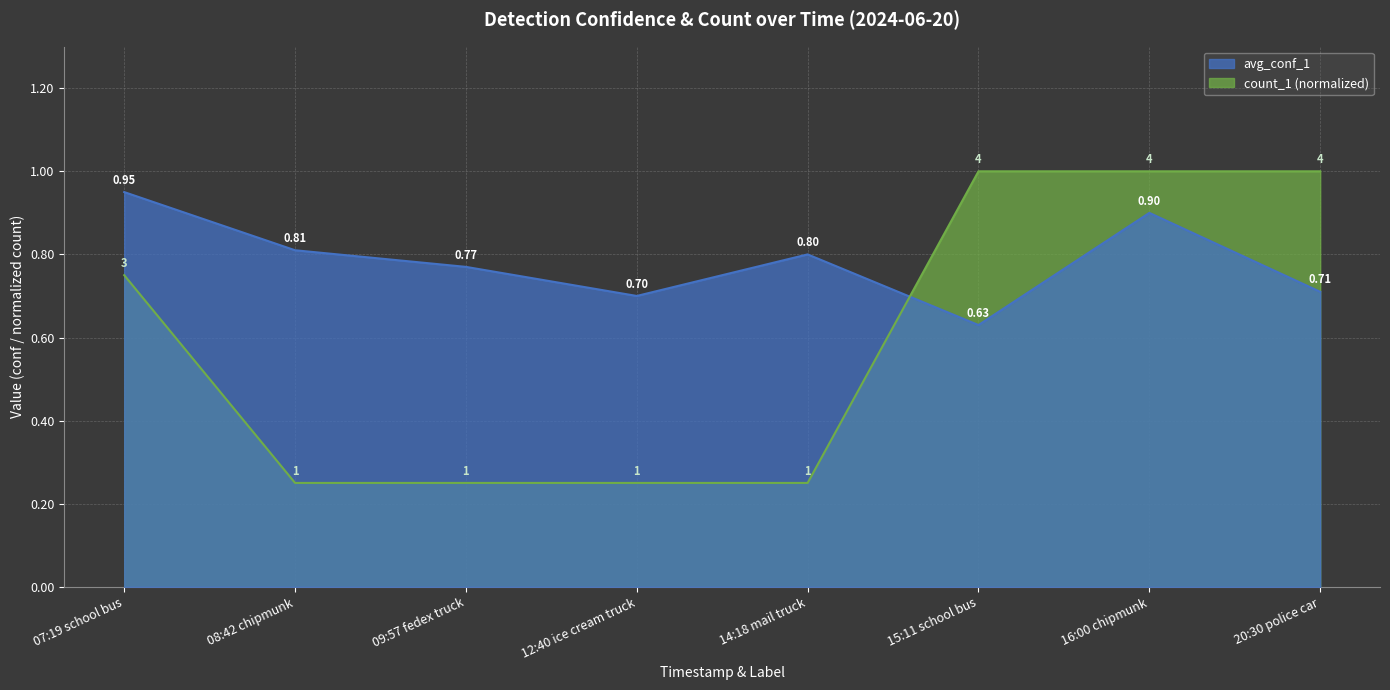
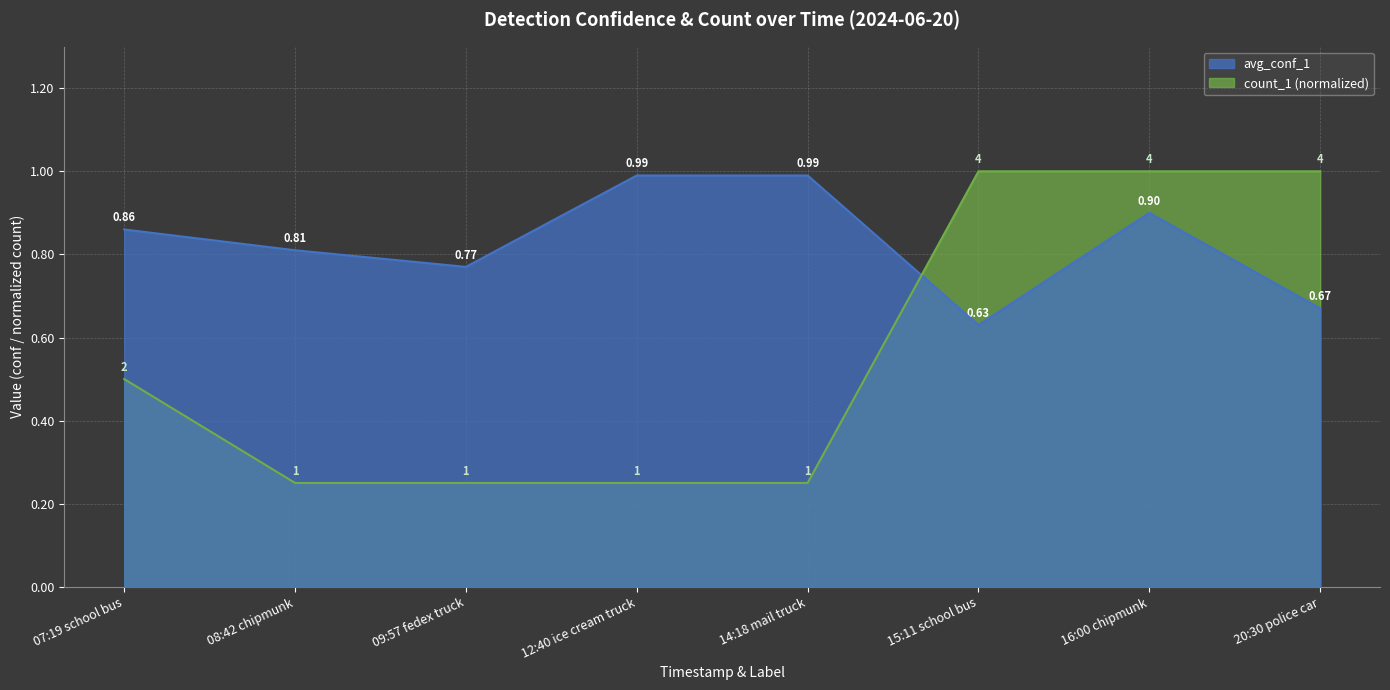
avg_conf_1, 07:19 school bus: 0.95 -> 0.86
count_1 (normalized), 07:19 school bus: 3 -> 2
avg_conf_1, 12:40 ice cream truck: 0.70 -> 0.99
avg_conf_1, 14:18 mail truck: 0.80 -> 0.99
avg_conf_1, 20:30 police car: 0.71 -> 0.67
